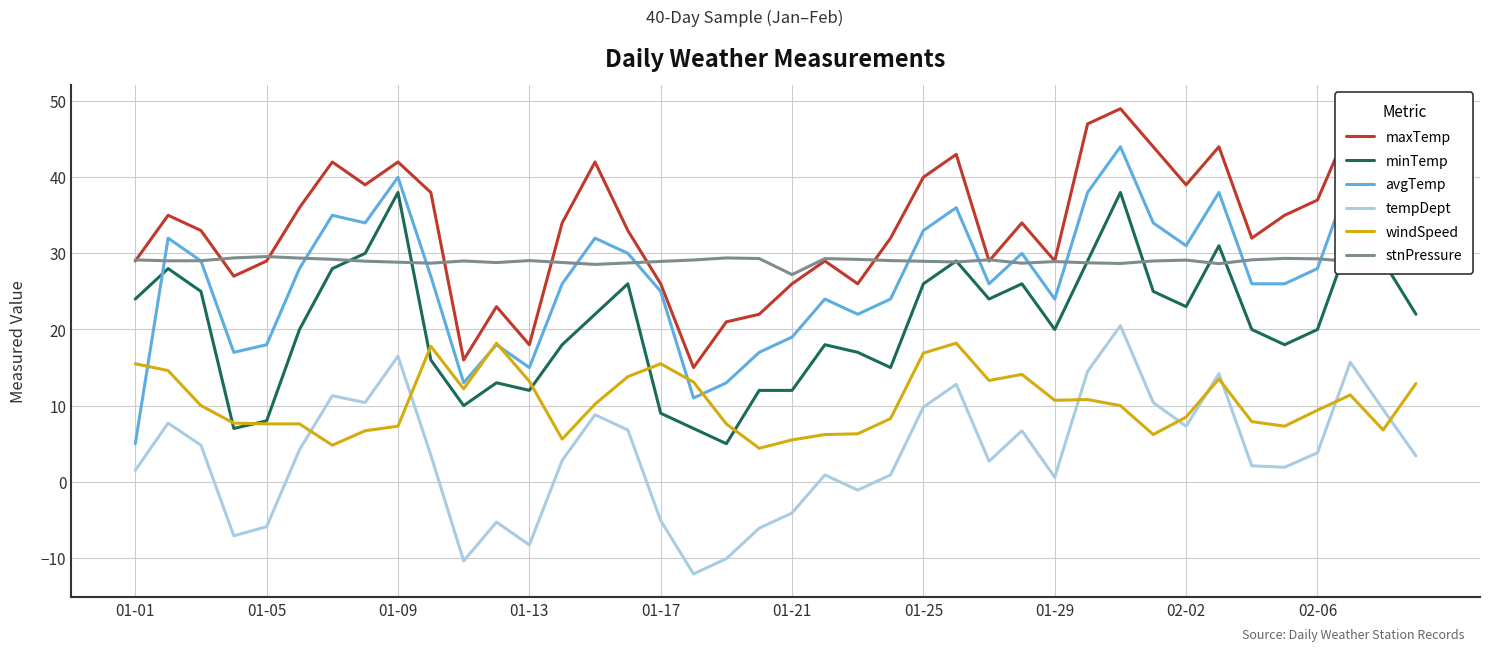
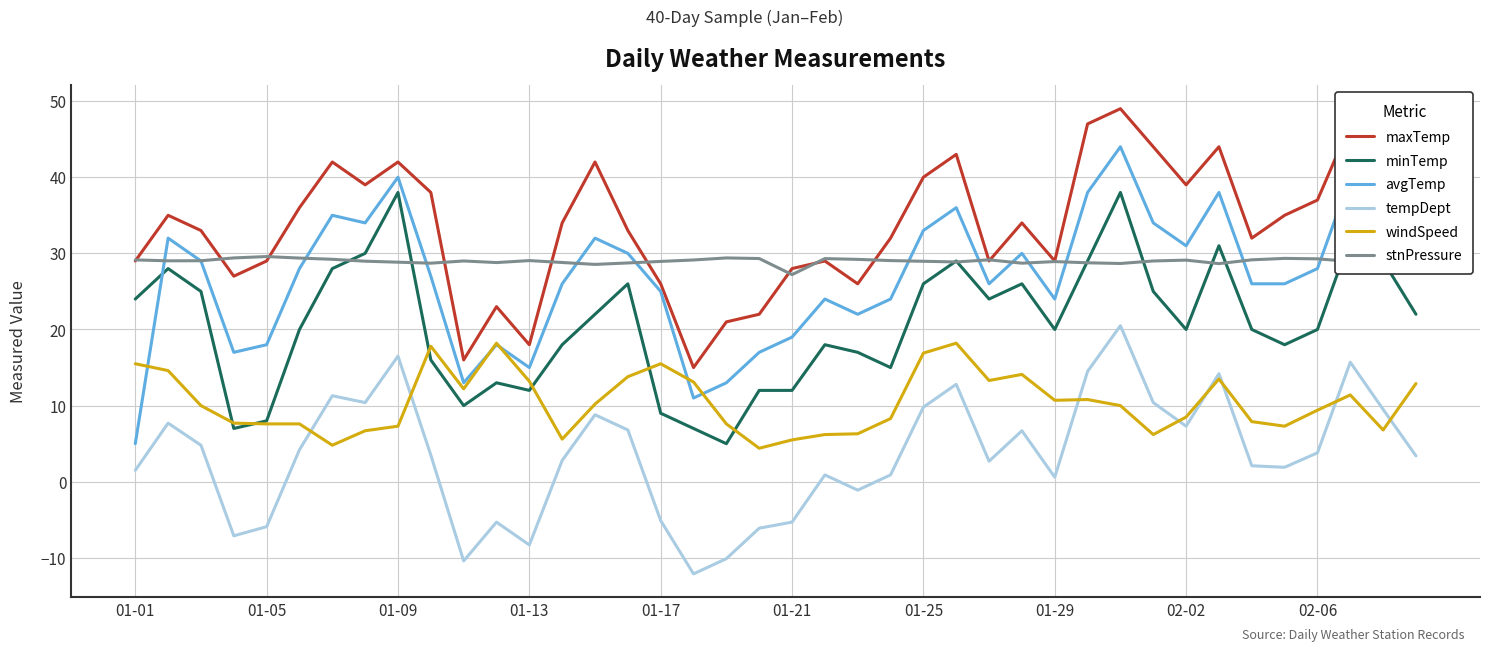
maxTemp, 01-21: 26 -> 28
tempDept, 01-21: -4 -> -5
minTemp, 02-02: 23 -> 20
